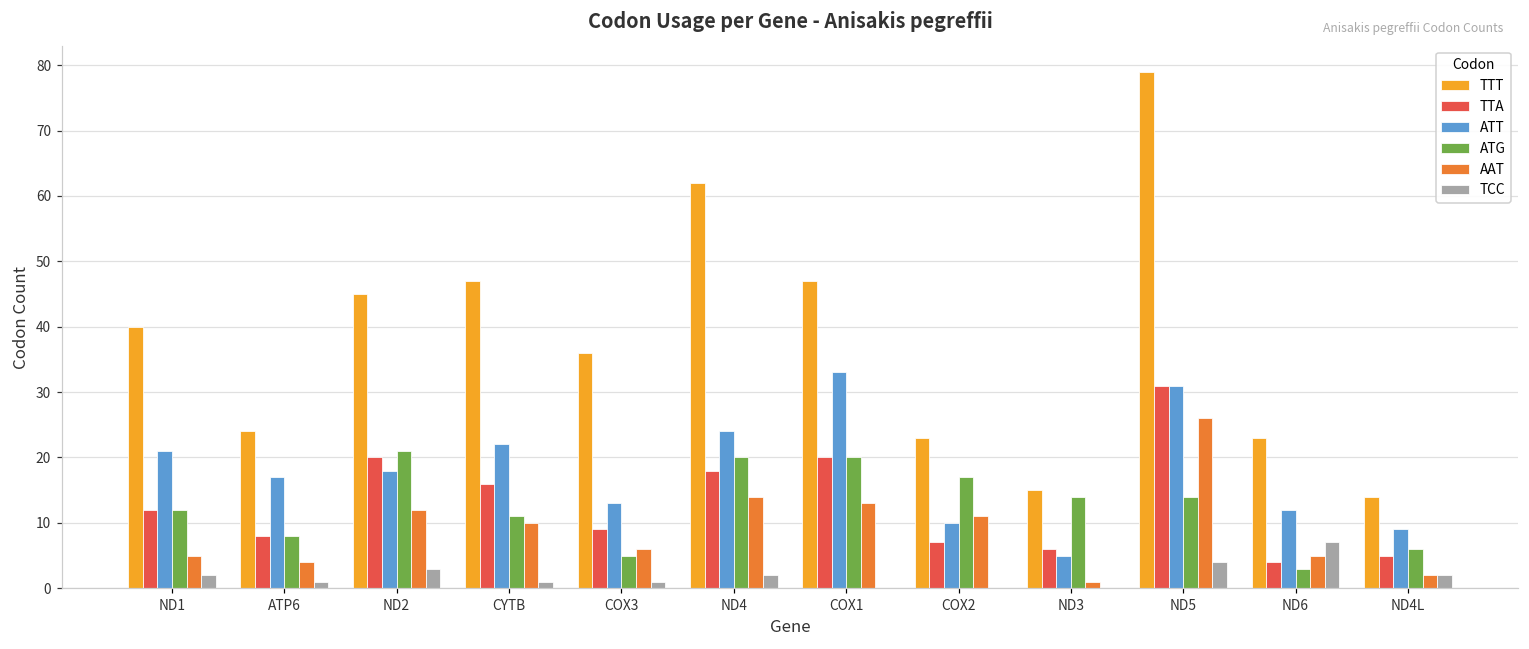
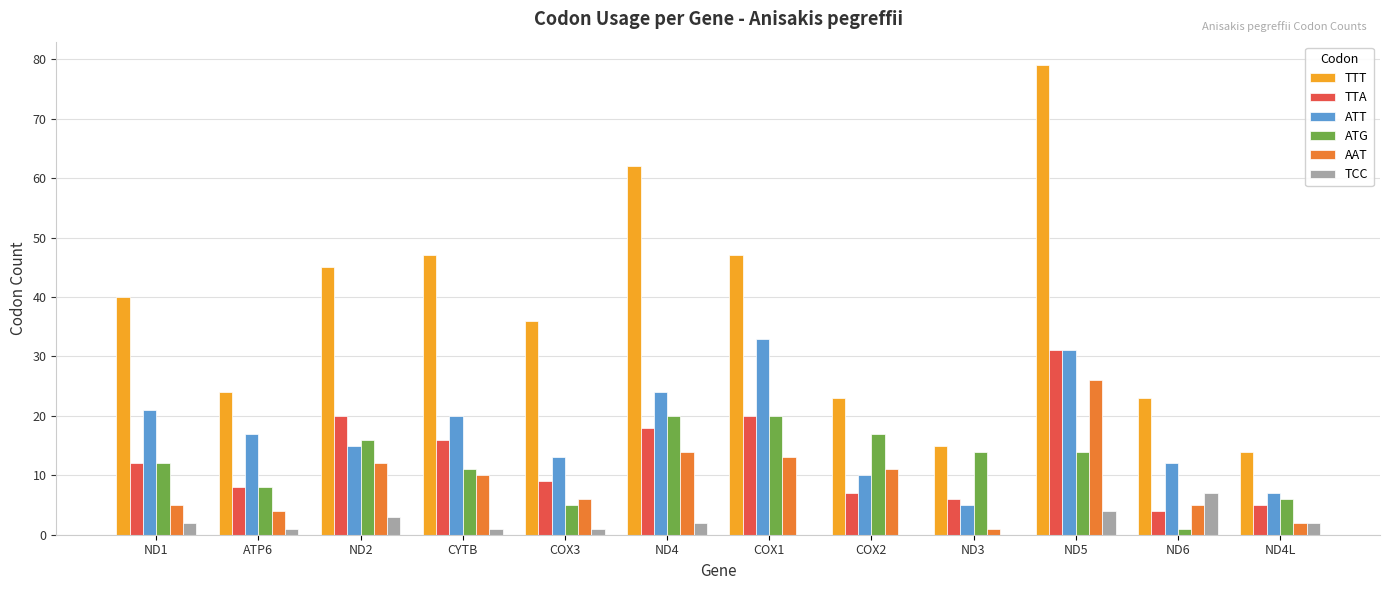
ATT, ND2: 18 -> 15
ATG, ND2: 21 -> 16
ATT, CYTB: 22 -> 20
ATG, ND6: 3 -> 1
ATT, ND4L: 9 -> 7
